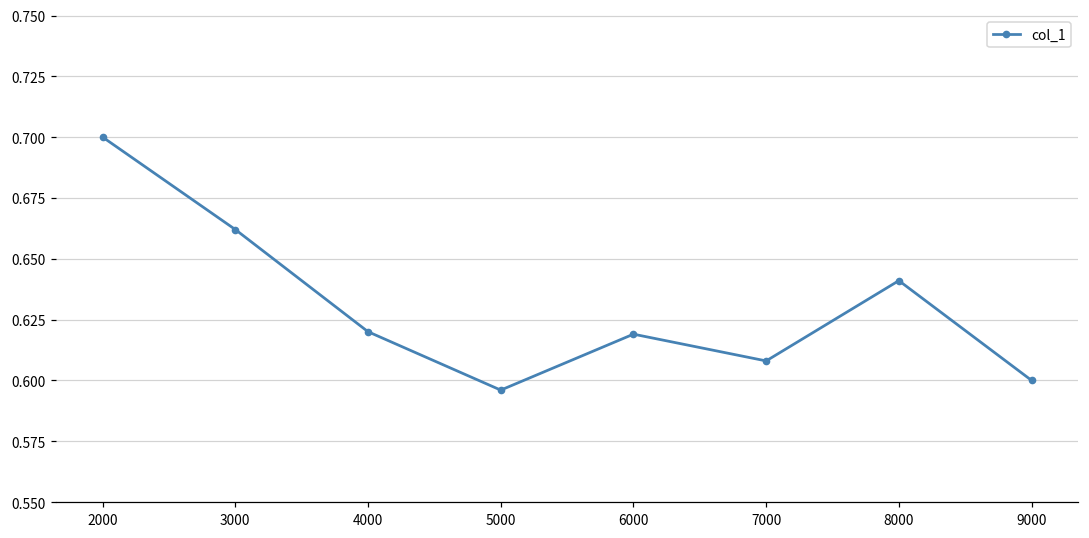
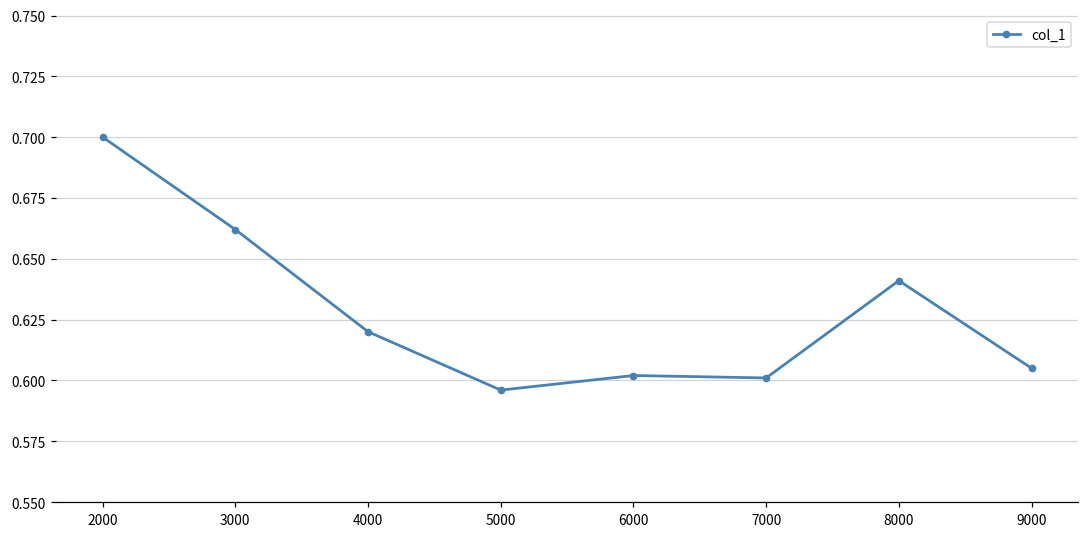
6000: 0.619 -> 0.602
7000: 0.608 -> 0.601
9000: 0.600 -> 0.605
